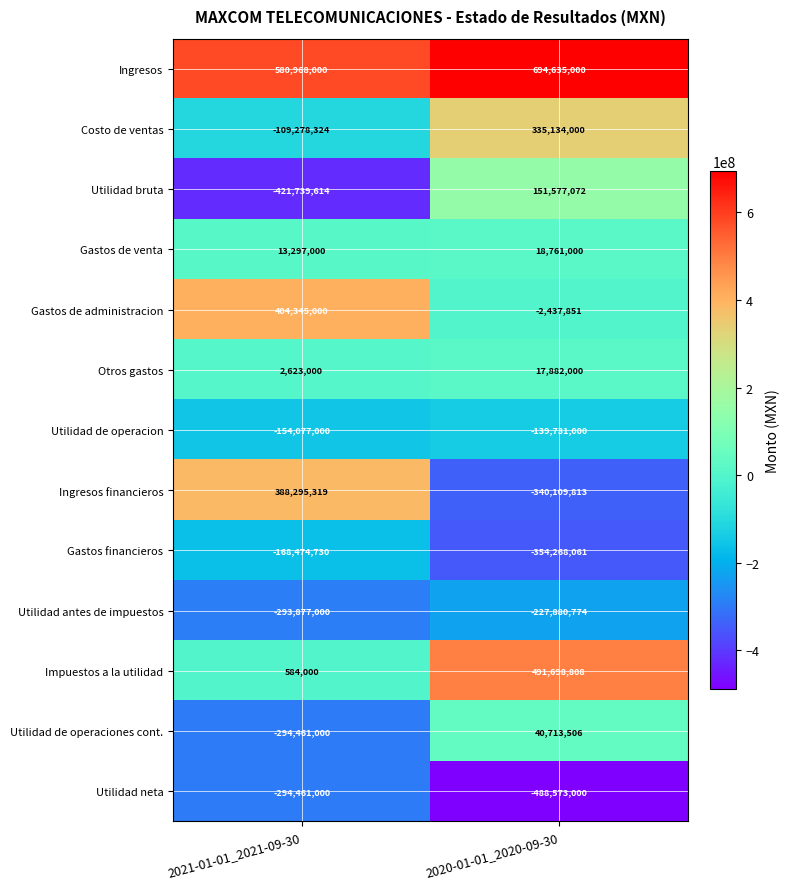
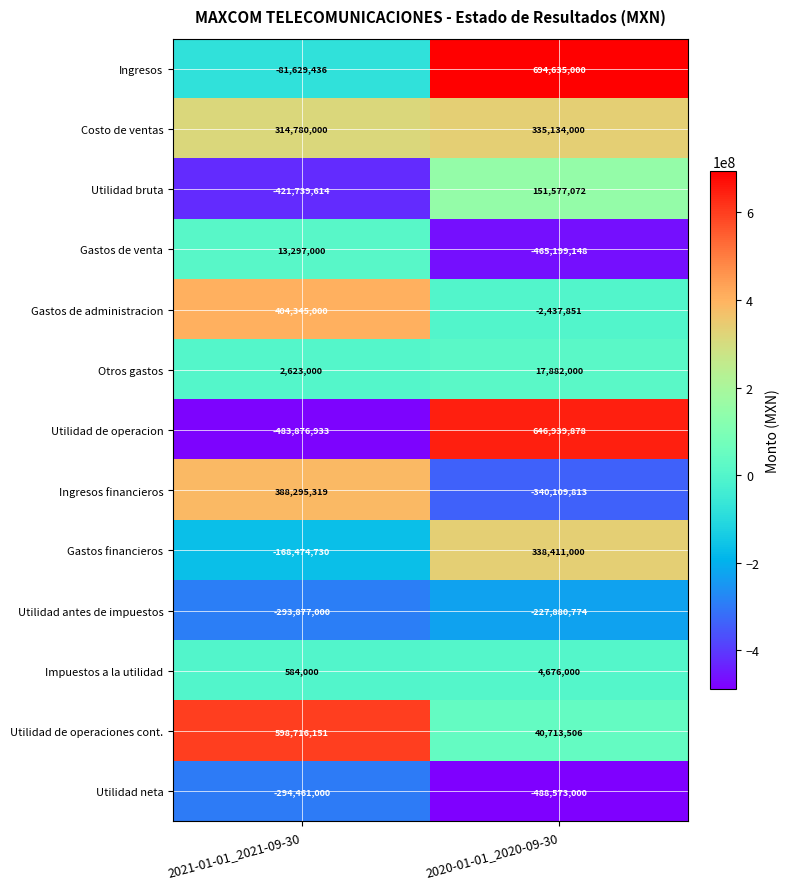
Ingresos, 2021-01-01_2021-09-30: 580,968,000 -> -81,629,436
Costo de ventas, 2021-01-01_2021-09-30: -109,278,324 -> 314,780,000
Gastos de venta, 2020-01-01_2020-09-30: 18,761,000 -> -465,199,148
Utilidad de operacion, 2021-01-01_2021-09-30: -154,077,000 -> -483,876,933
Utilidad de operacion, 2020-01-01_2020-09-30: -139,731,000 -> 646,939,878
Gastos financieros, 2020-01-01_2020-09-30: -354,268,061 -> 338,411,000
Impuestos a la utilidad, 2020-01-01_2020-09-30: 491,698,808 -> 4,676,000
Utilidad de operaciones cont., 2021-01-01_2021-09-30: -294,461,000 -> 598,716,151
